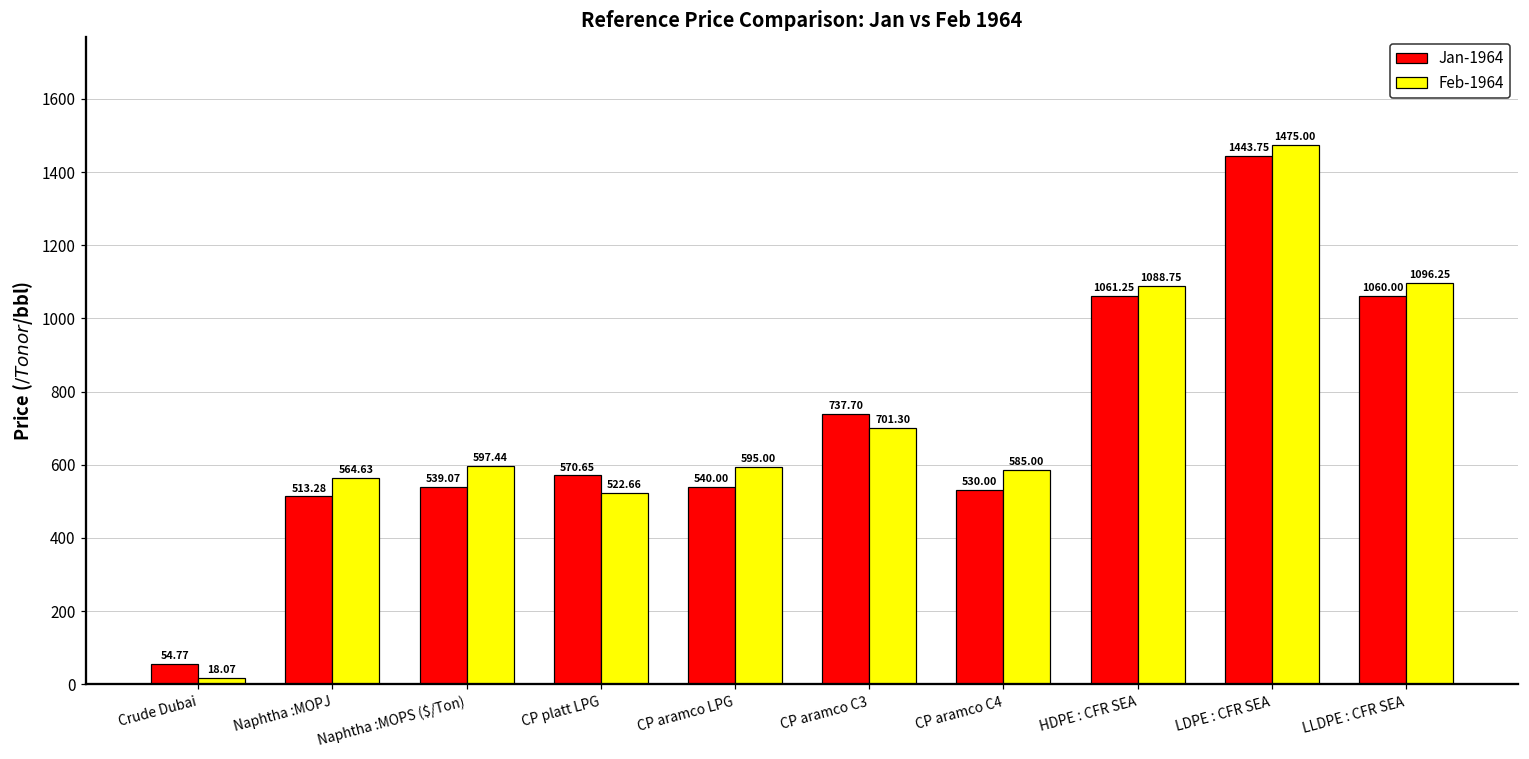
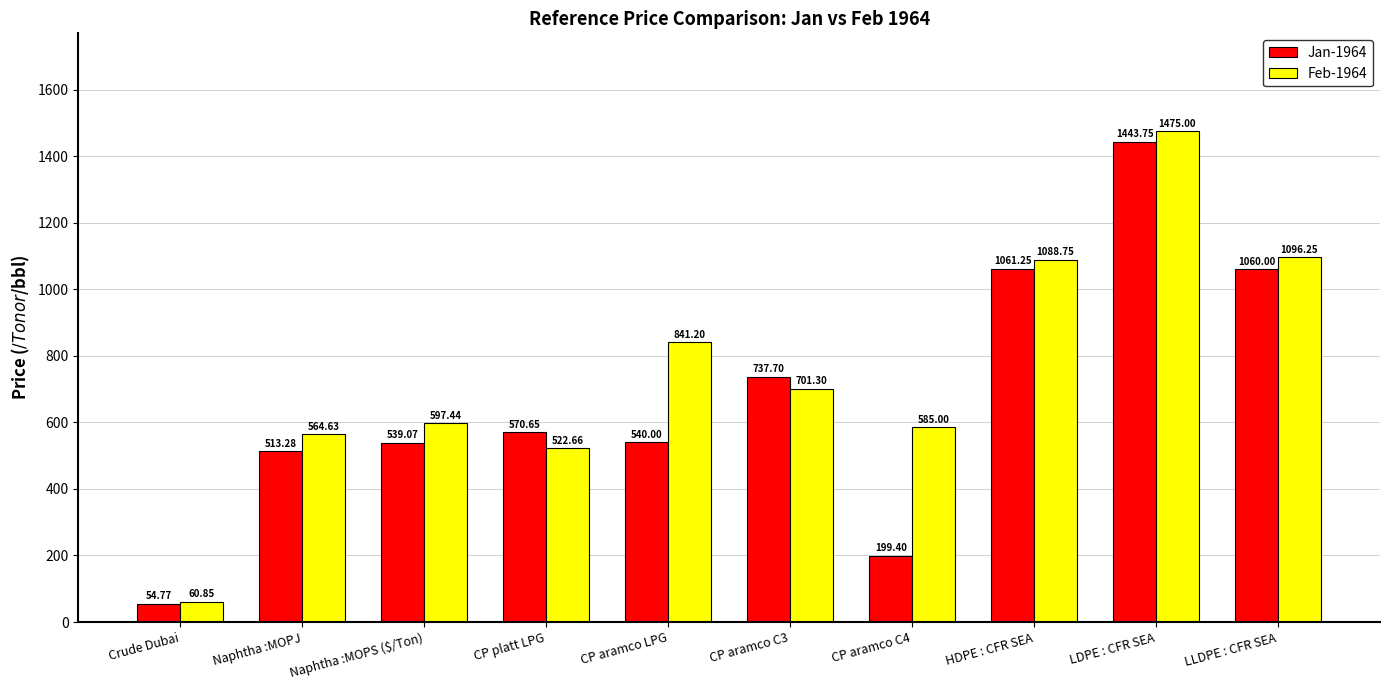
Feb-1964, Crude Dubai: 18.07 -> 60.85
Feb-1964, CP aramco LPG: 595.00 -> 841.20
Jan-1964, CP aramco C4: 530.00 -> 199.40
